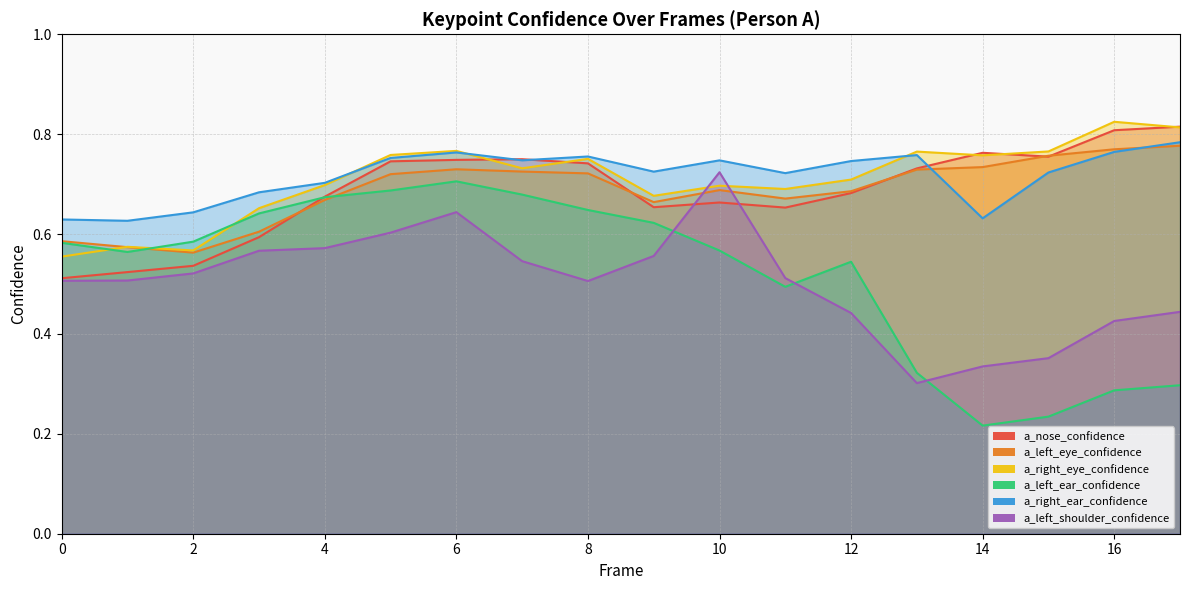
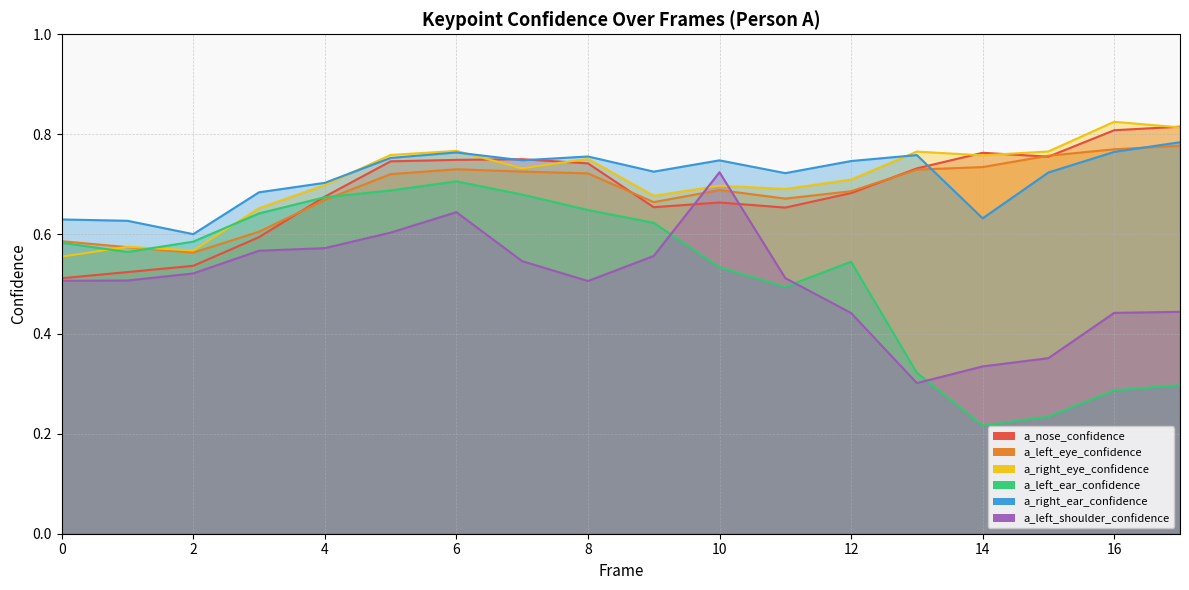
a_right_ear_confidence, 2: 0.64 -> 0.60
a_left_ear_confidence, 10: 0.57 -> 0.53
a_left_shoulder_confidence, 16: 0.43 -> 0.44
